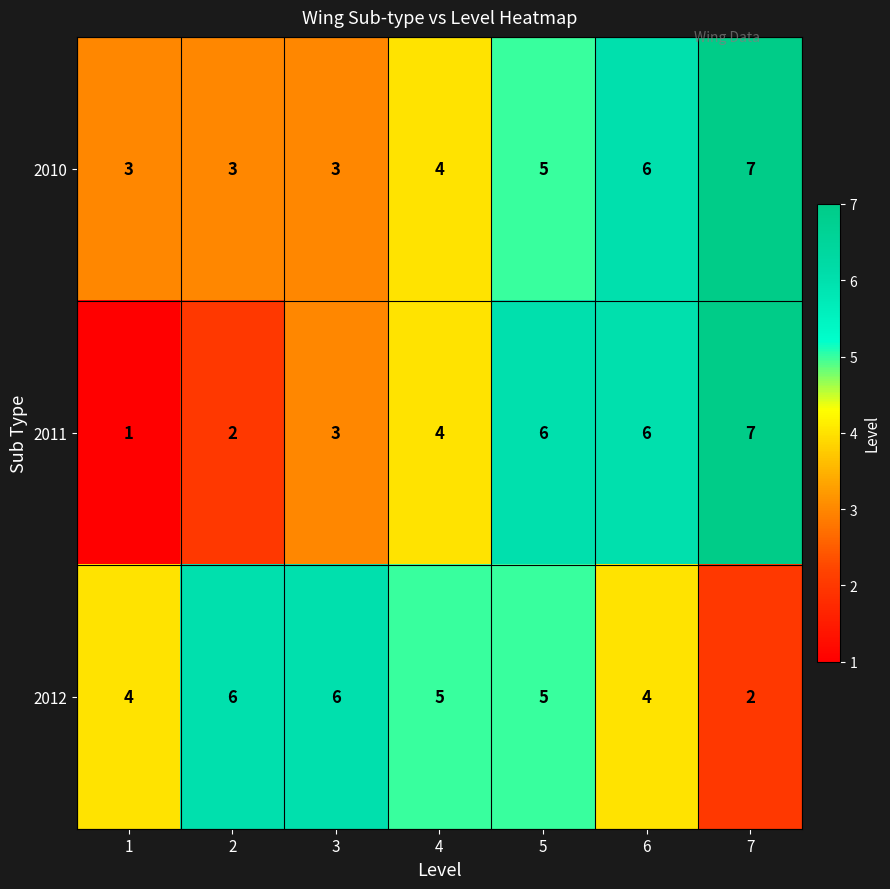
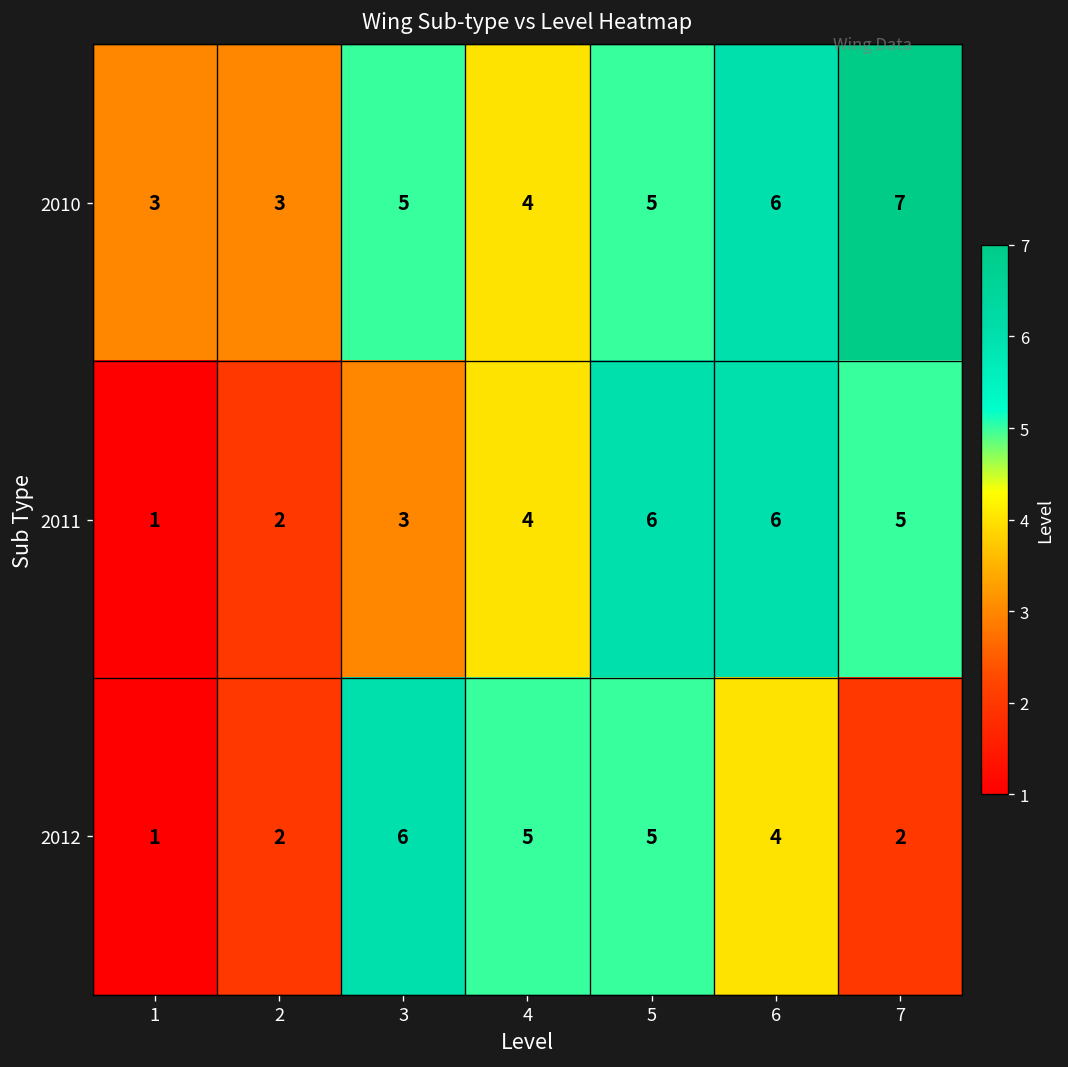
2010, 3: 3 -> 5
2011, 7: 7 -> 5
2012, 1: 4 -> 1
2012, 2: 6 -> 2
